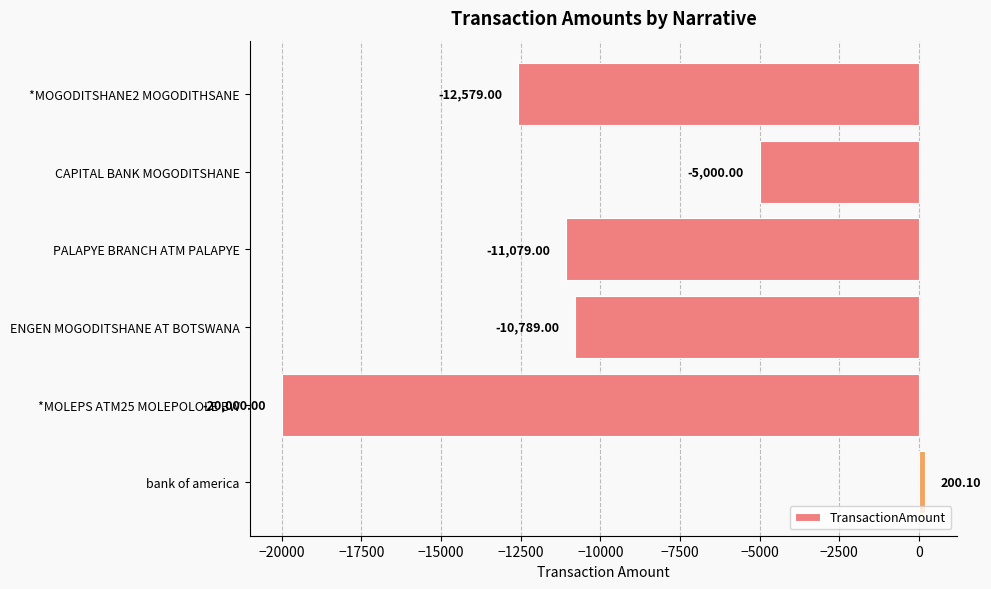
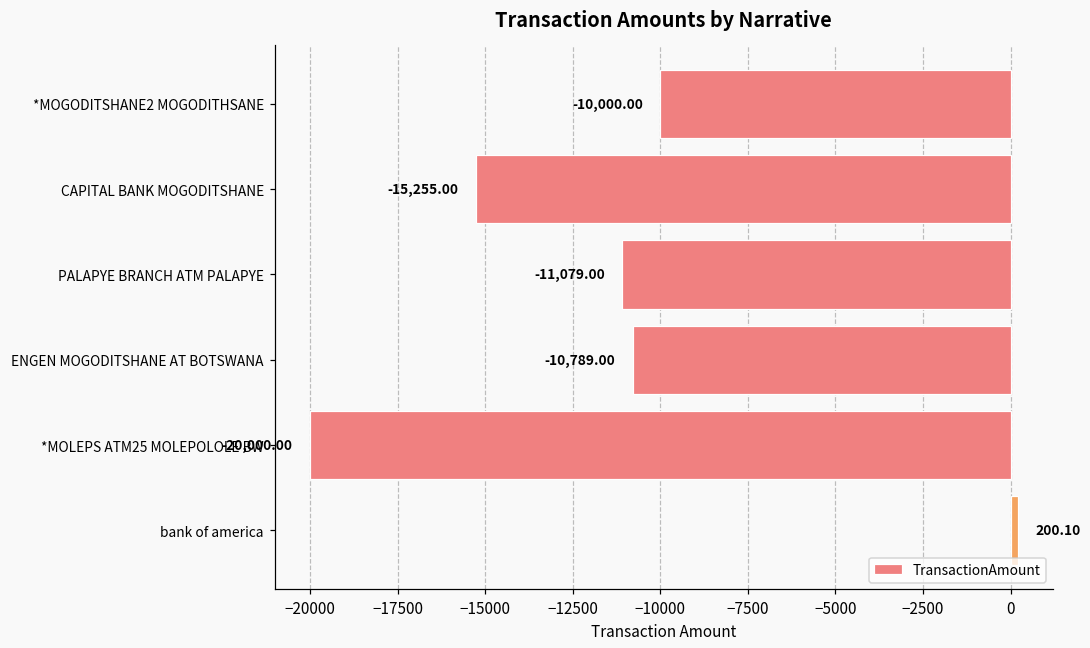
*MOGODITSHANE2 MOGODITHSANE: -12,579.00 -> -10,000.00
CAPITAL BANK MOGODITSHANE: -5,000.00 -> -15,255.00
